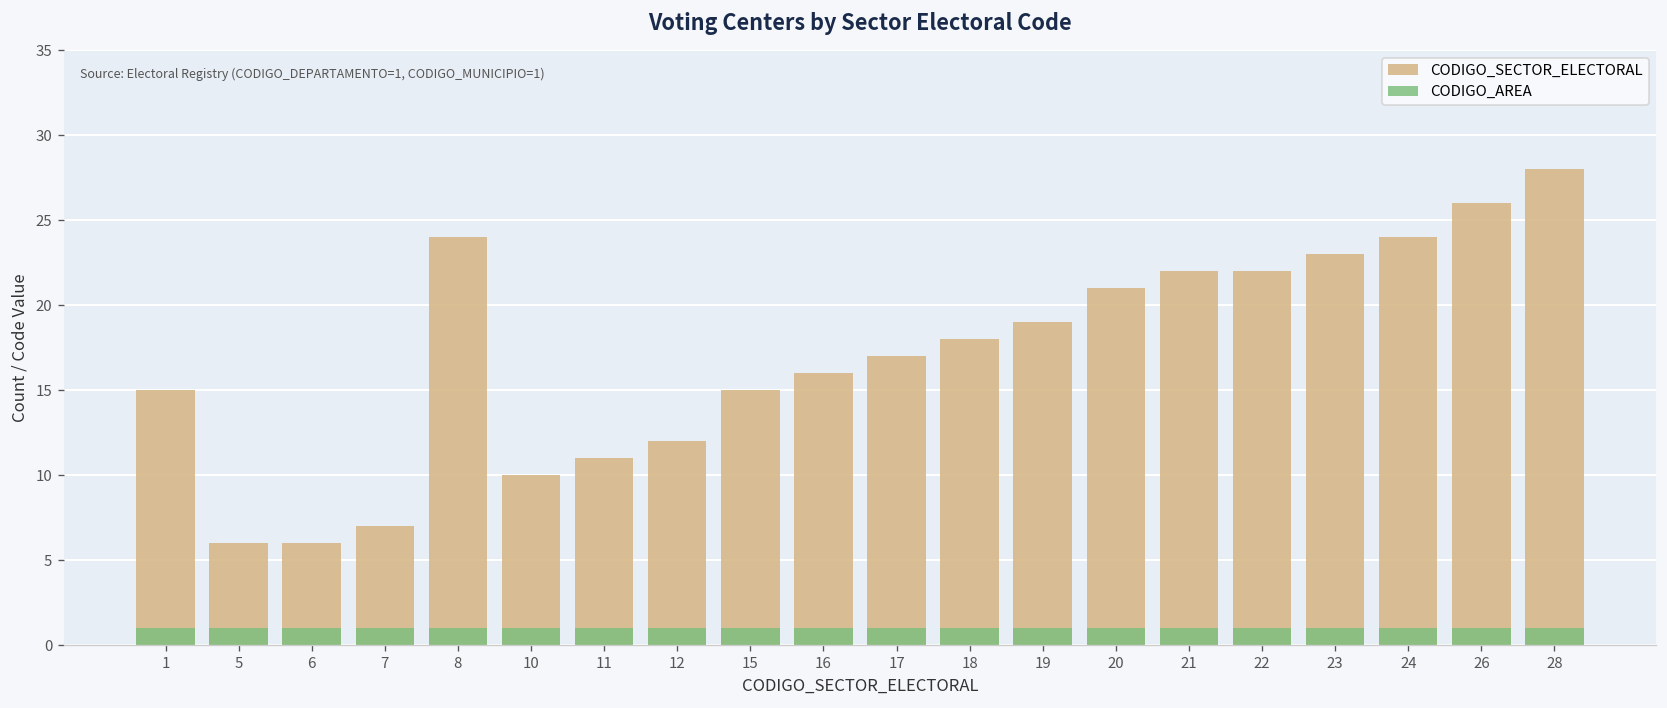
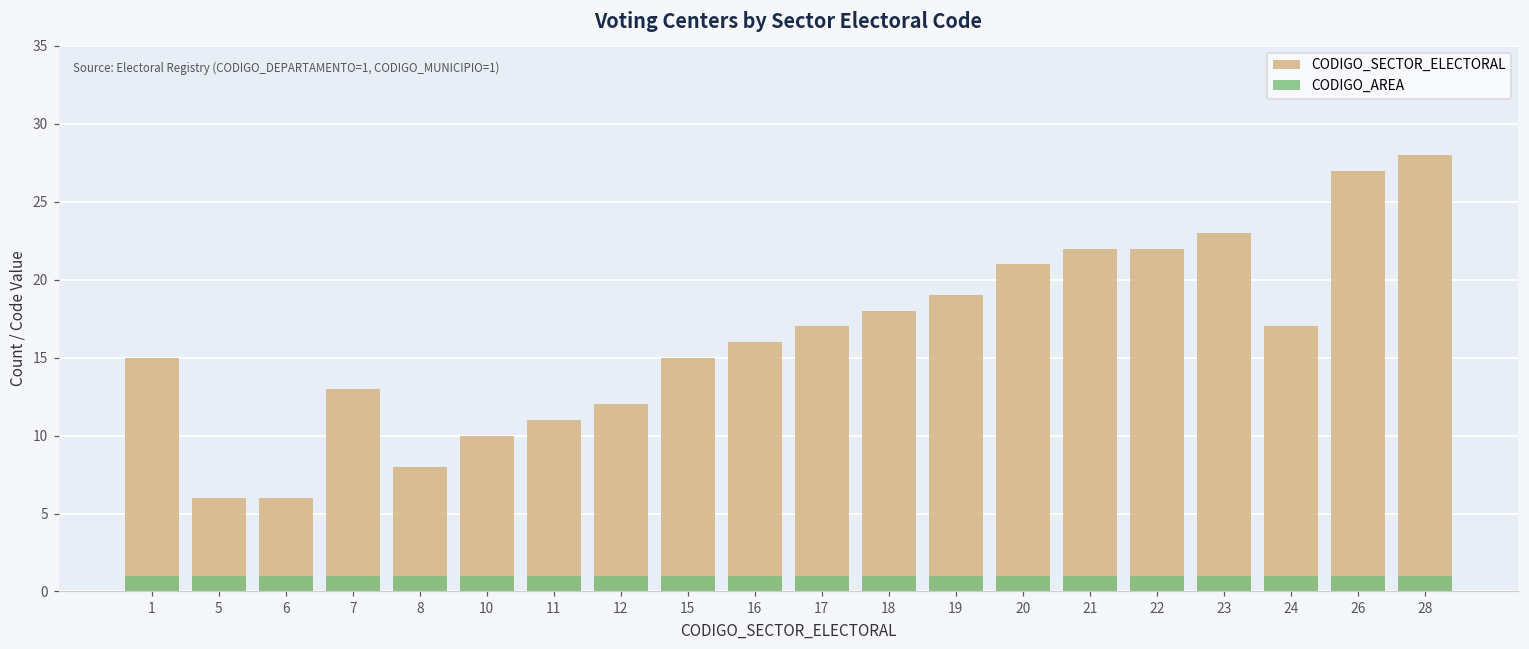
CODIGO_SECTOR_ELECTORAL, 7: 7 -> 13
CODIGO_SECTOR_ELECTORAL, 8: 24 -> 8
CODIGO_SECTOR_ELECTORAL, 24: 24 -> 17
CODIGO_SECTOR_ELECTORAL, 26: 26 -> 27
